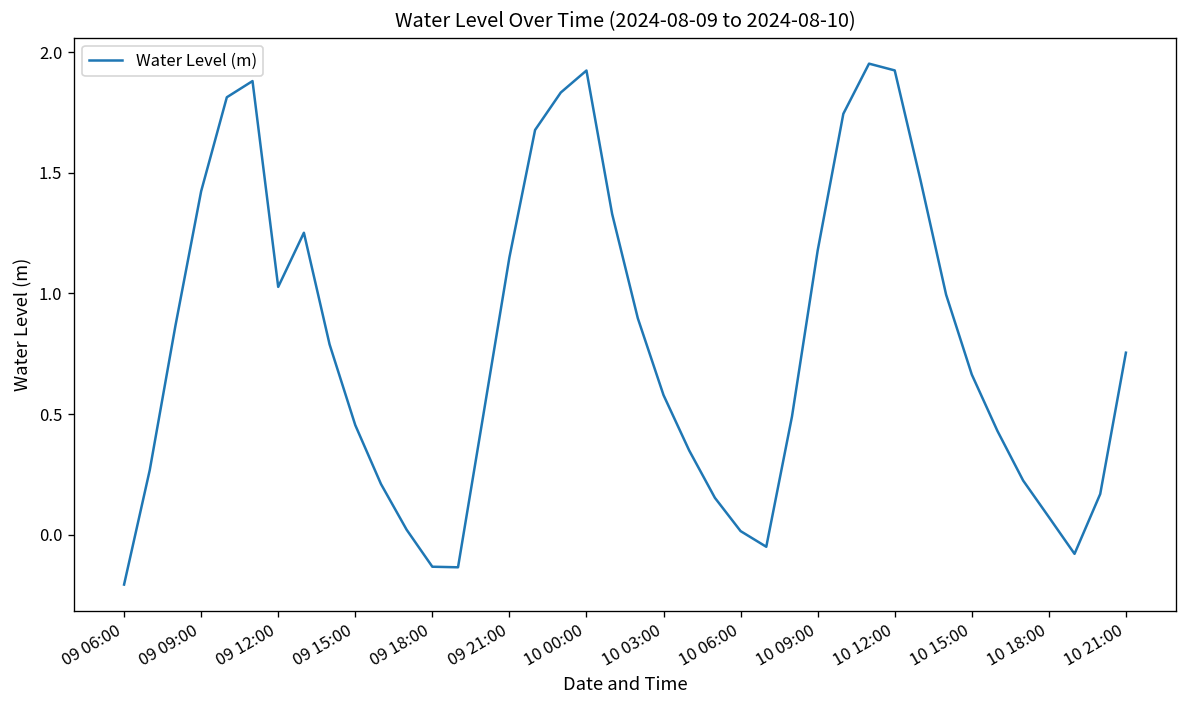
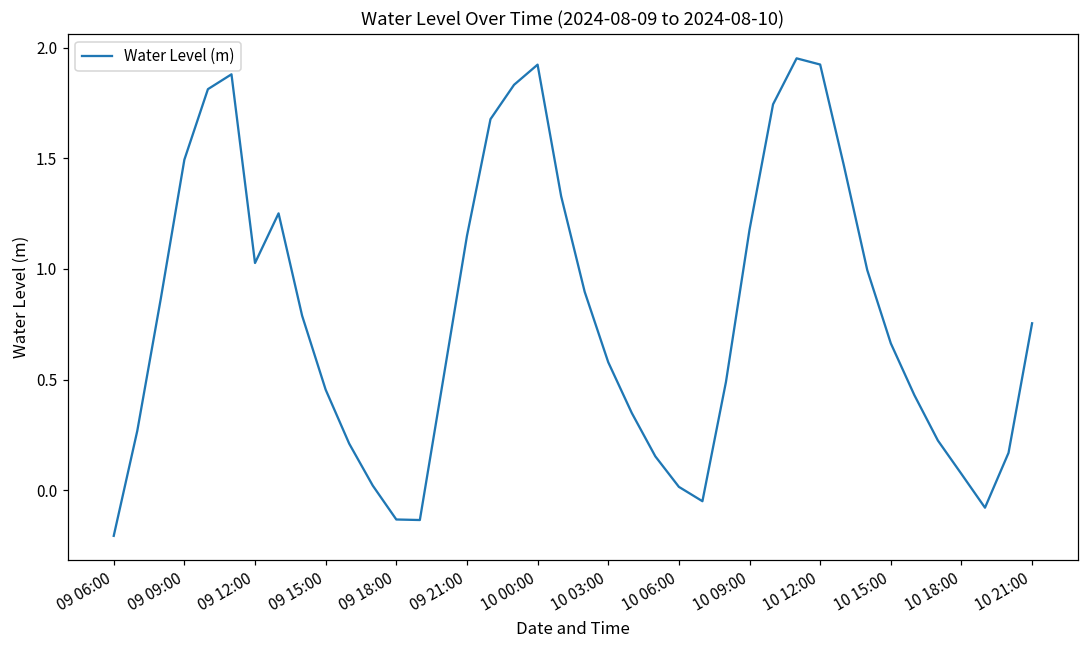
09 09:00: 1.42 -> 1.49
